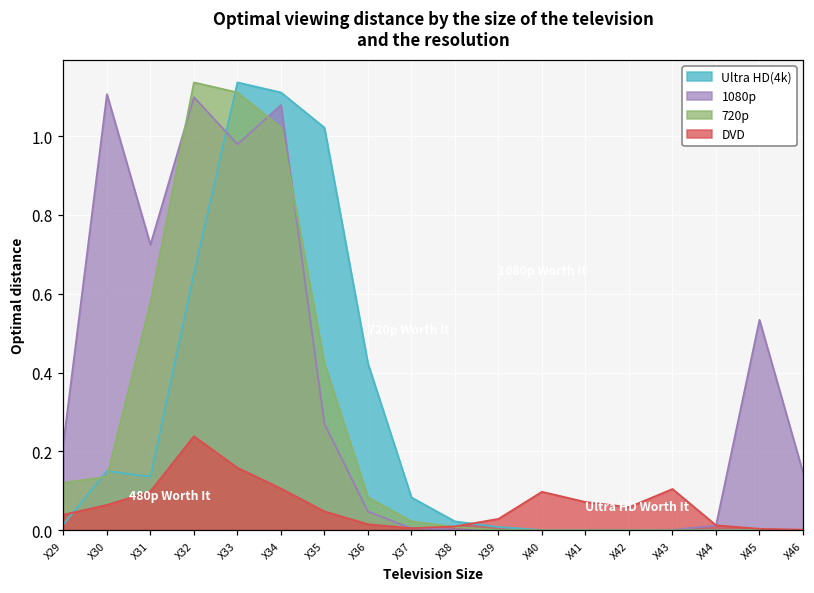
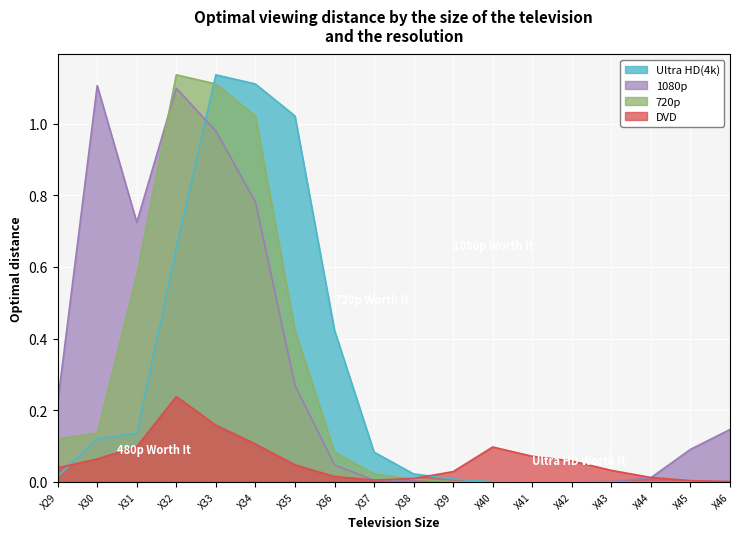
Ultra HD(4k), X30: 0.15 -> 0.12
1080p, X34: 1.08 -> 0.78
DVD, X43: 0.10 -> 0.03
1080p, X45: 0.53 -> 0.09
